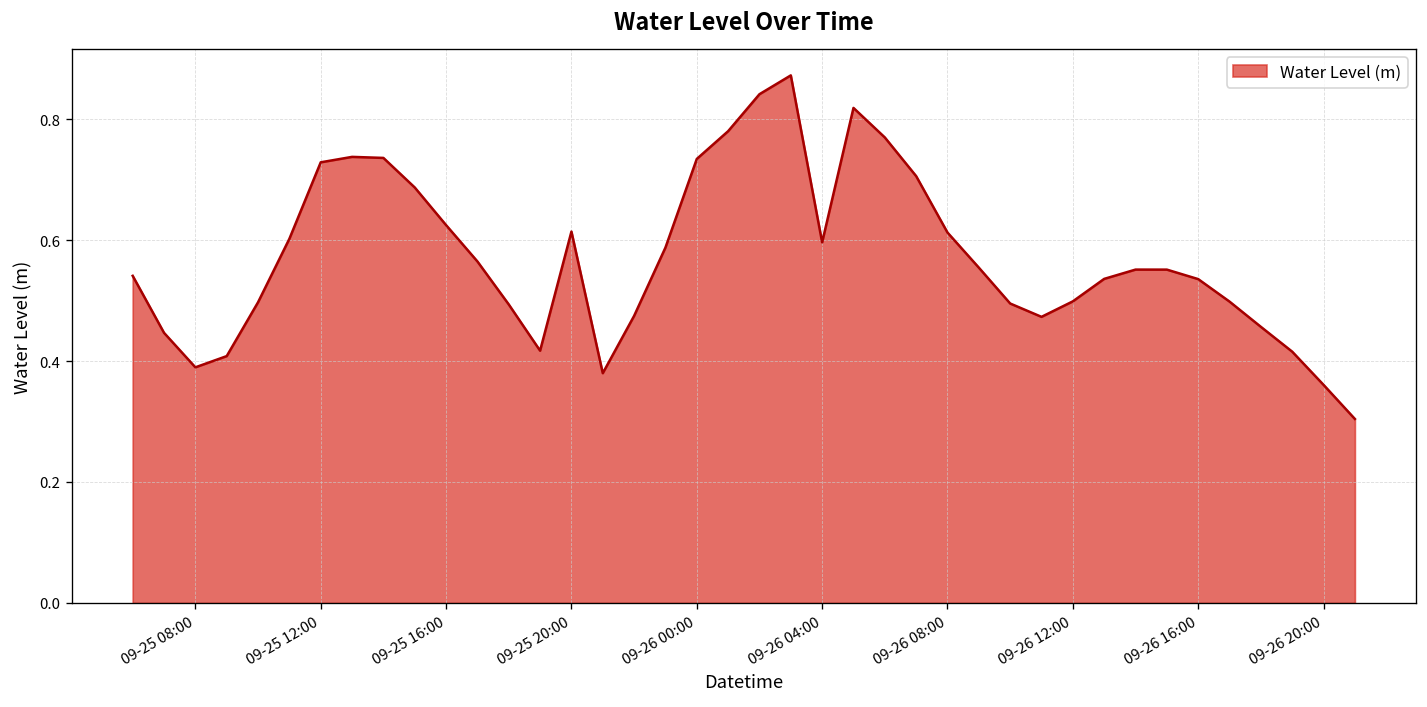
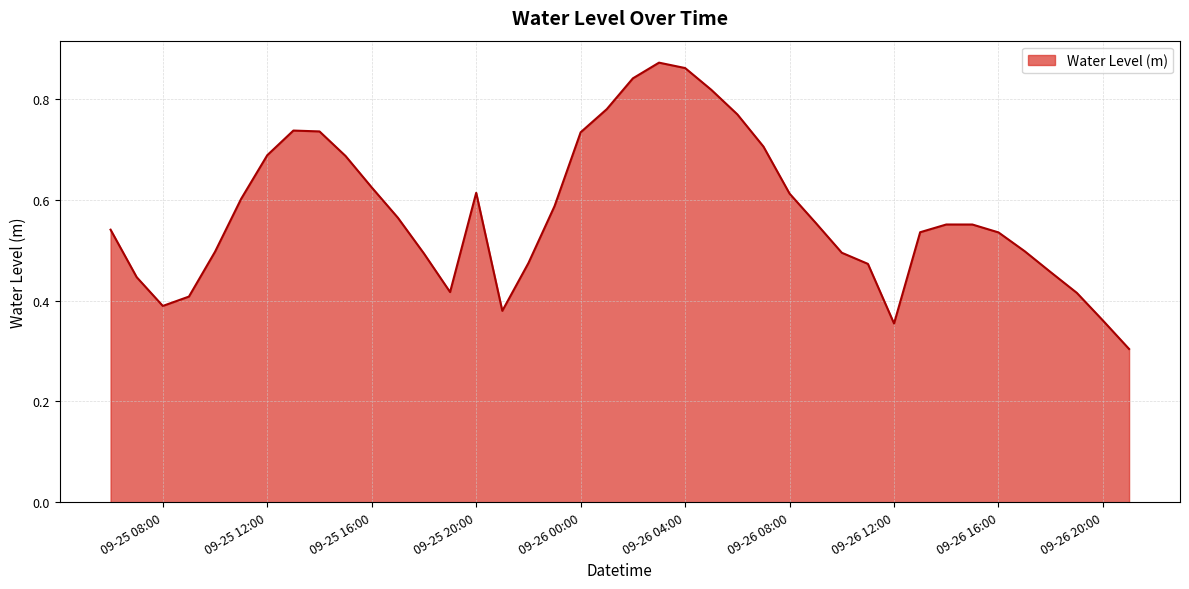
09-25 12:00: 0.73 -> 0.69
09-26 04:00: 0.60 -> 0.86
09-26 12:00: 0.50 -> 0.35
